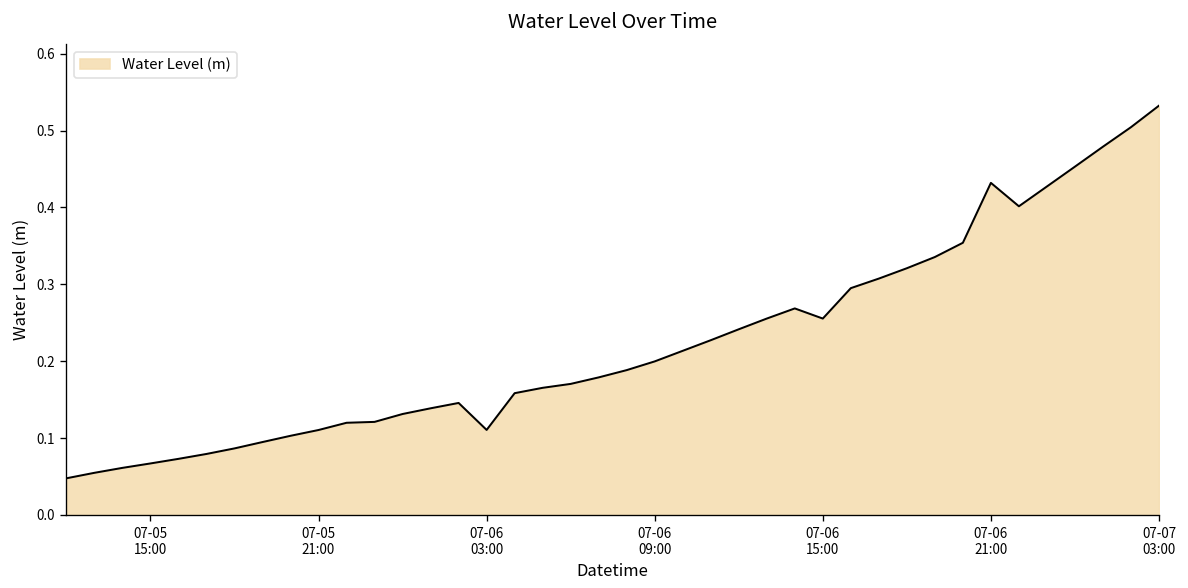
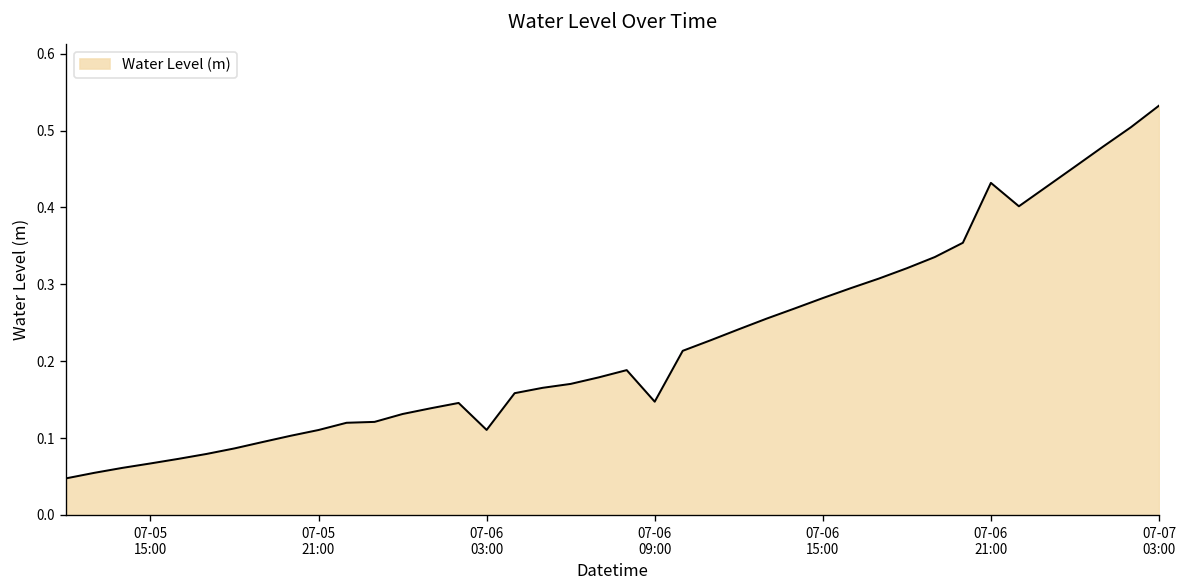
07-06 09:00: 0.20 -> 0.15
07-06 15:00: 0.26 -> 0.28
